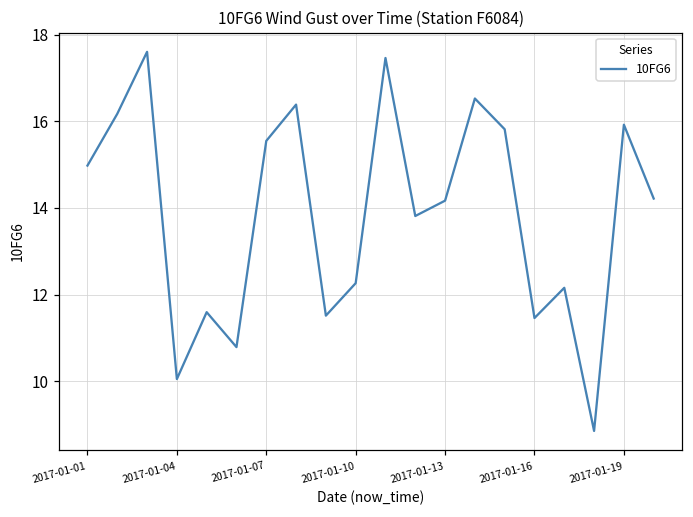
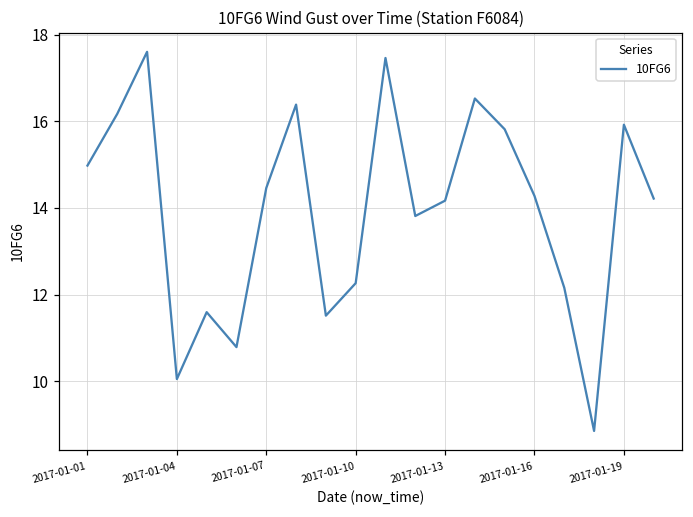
2017-01-07: 15.5 -> 14.5
2017-01-16: 11.5 -> 14.3
